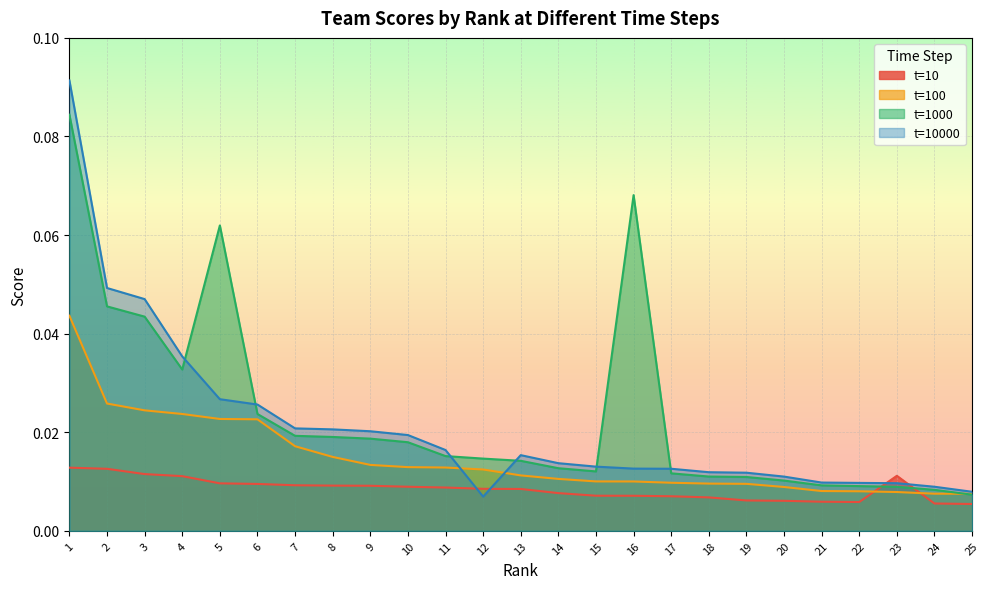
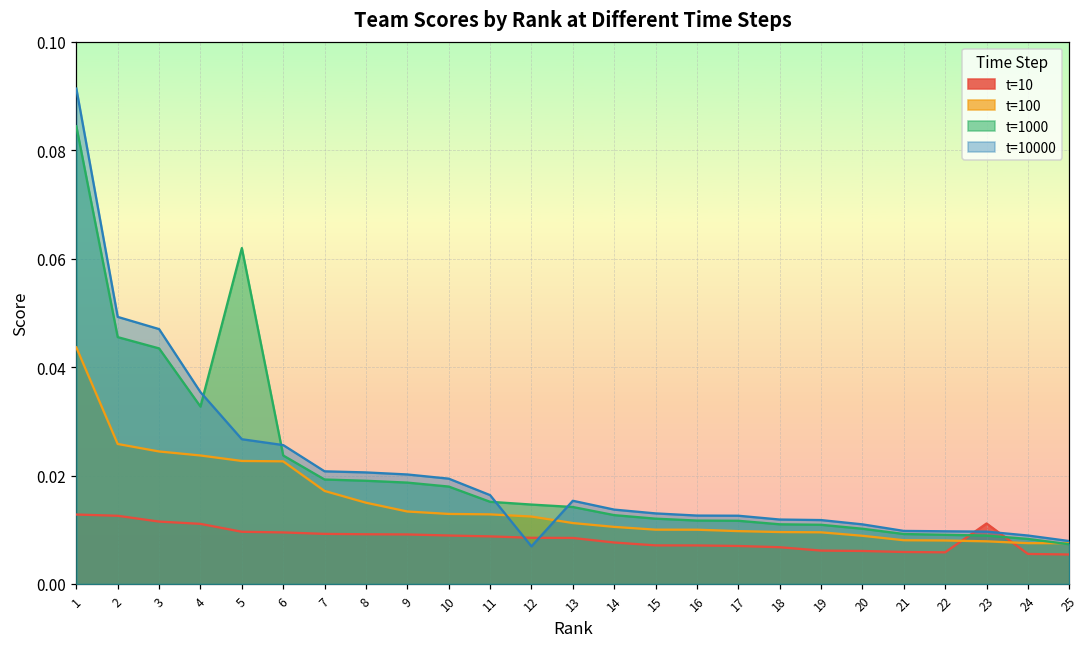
t=1000, 16: 0.068 -> 0.012
